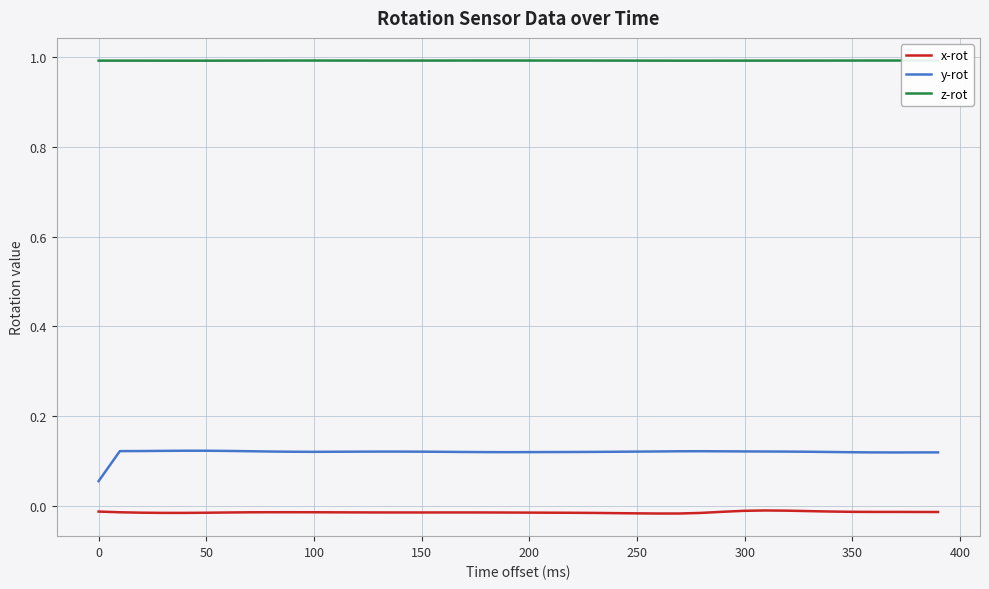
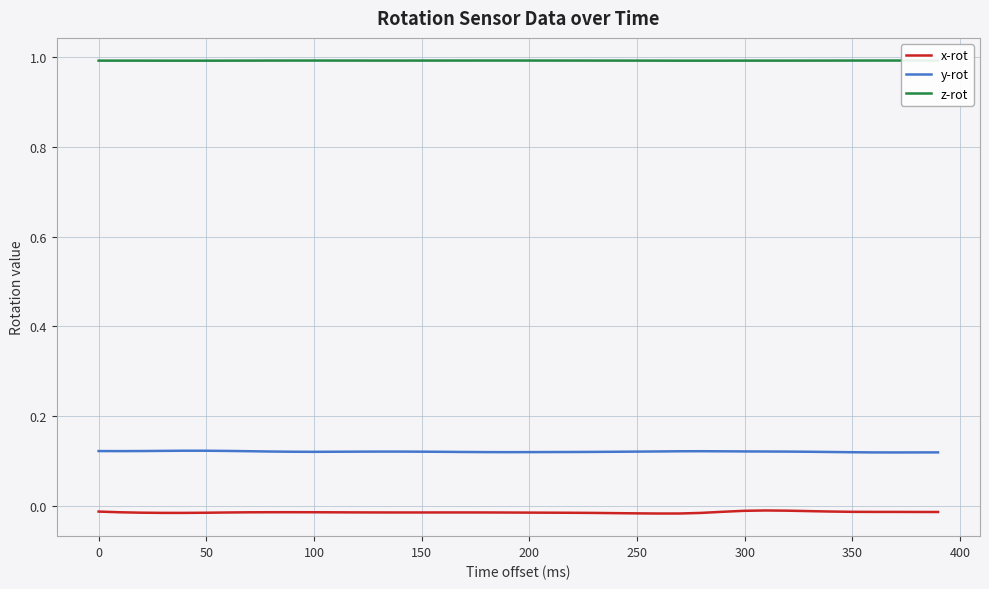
y-rot, 0: 0.06 -> 0.12
